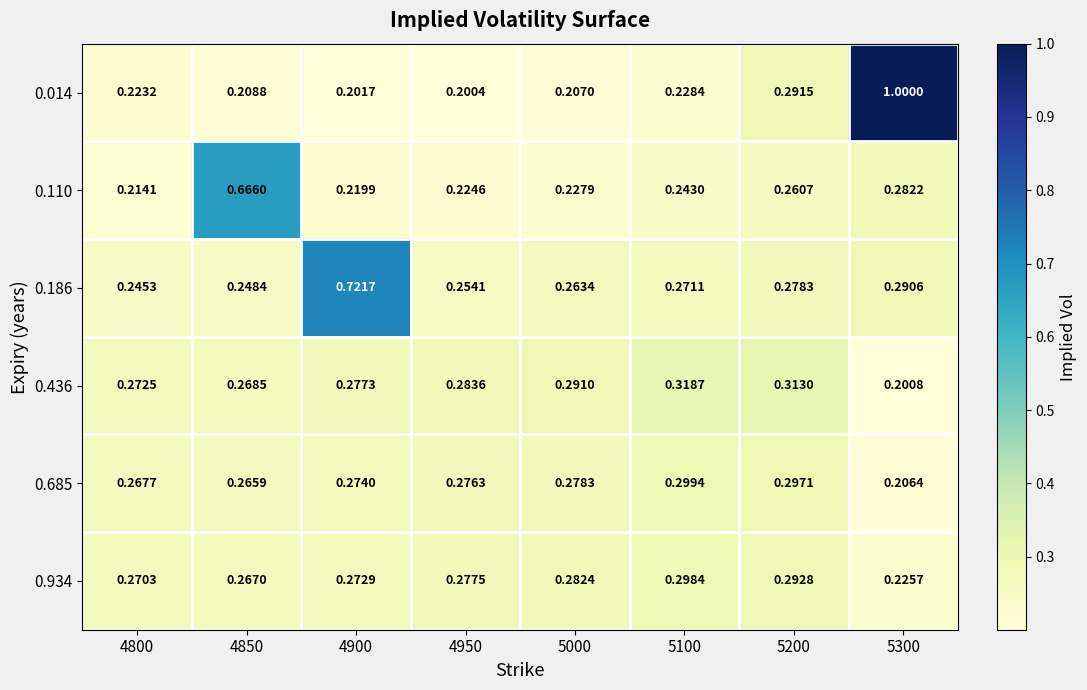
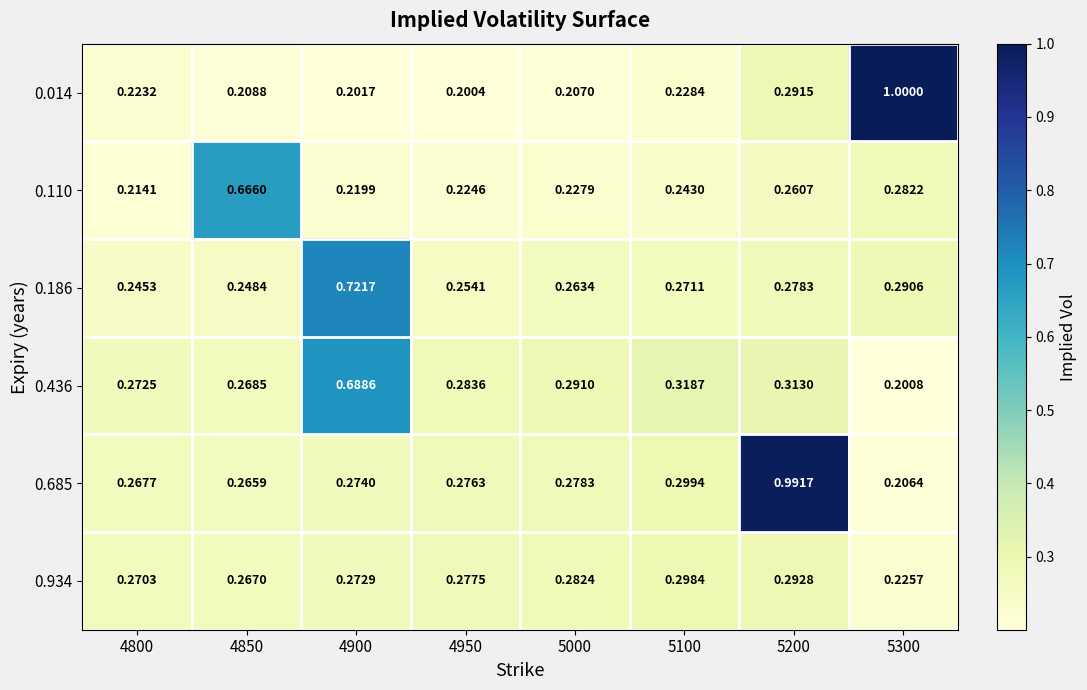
0.436, 4900: 0.2773 -> 0.6886
0.685, 5200: 0.2971 -> 0.9917
